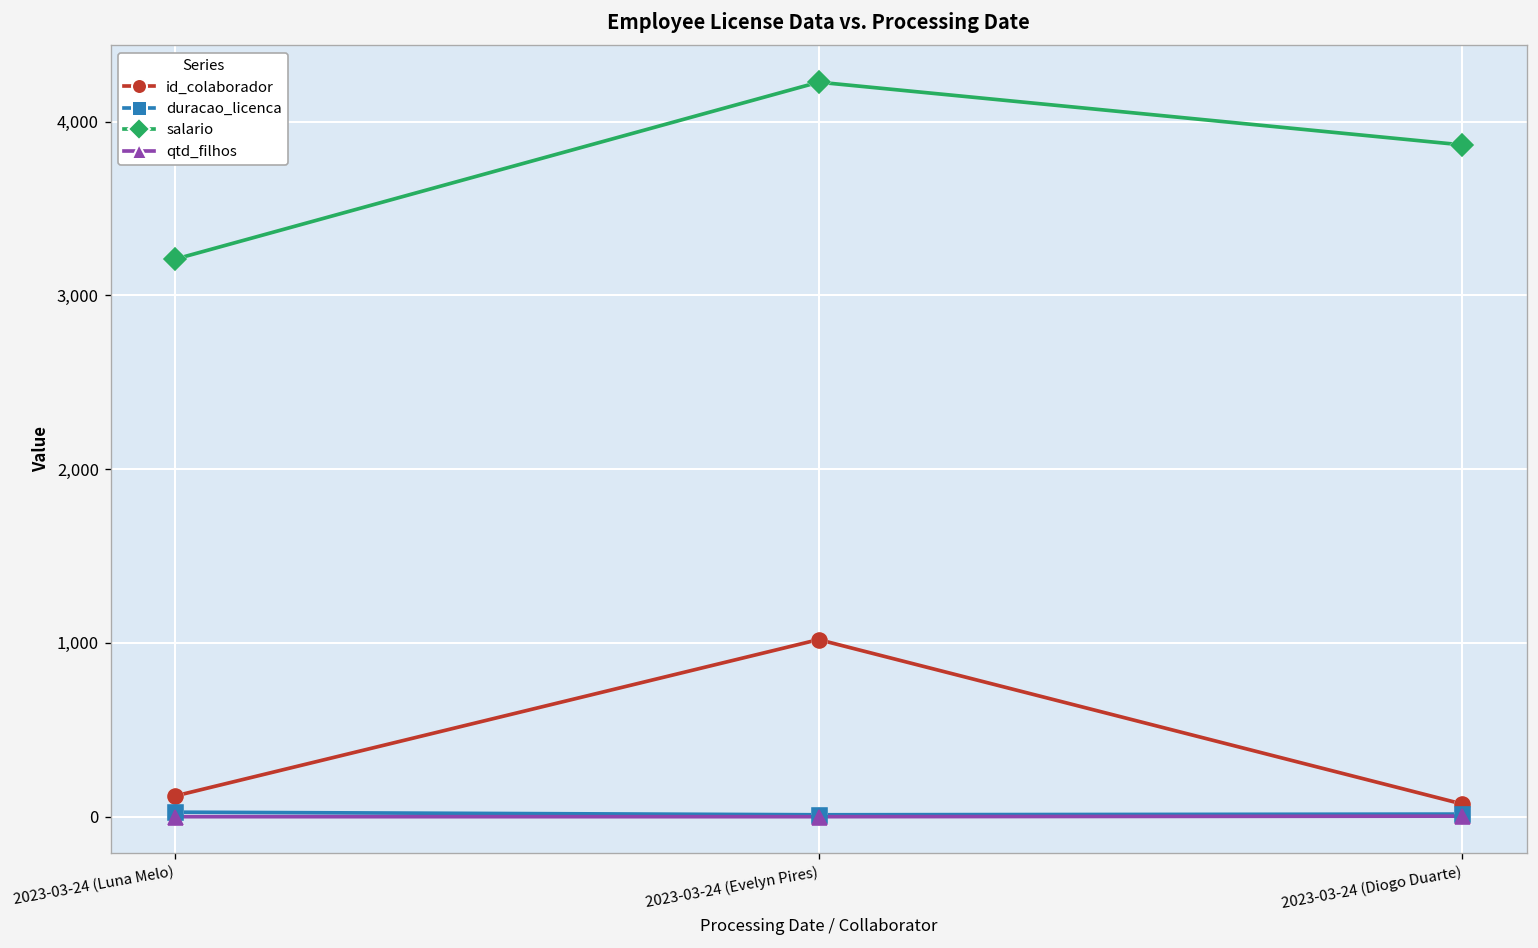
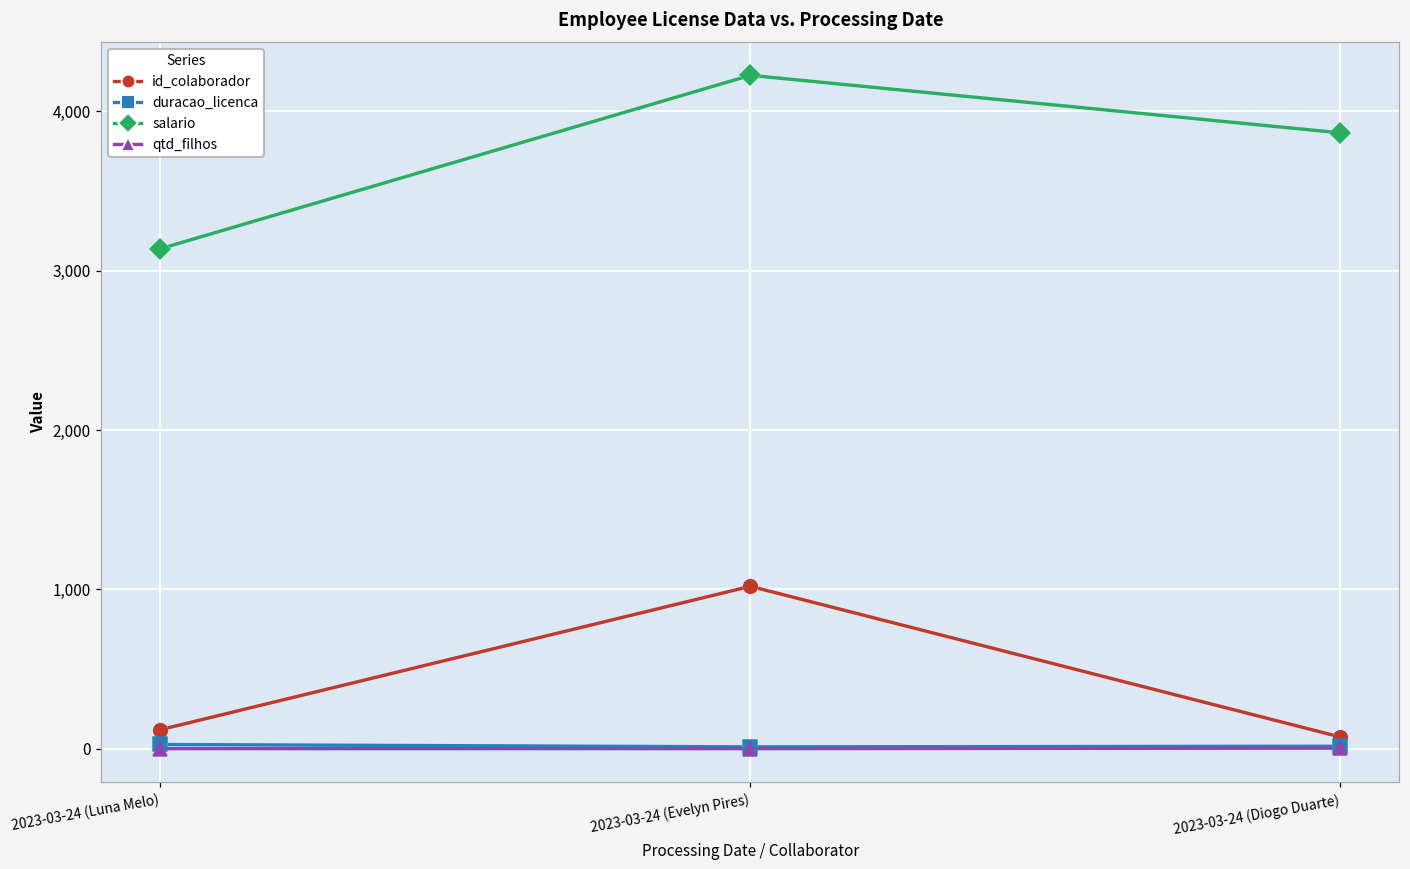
salario, 2023-03-24 (Luna Melo): 3,210 -> 3,140
